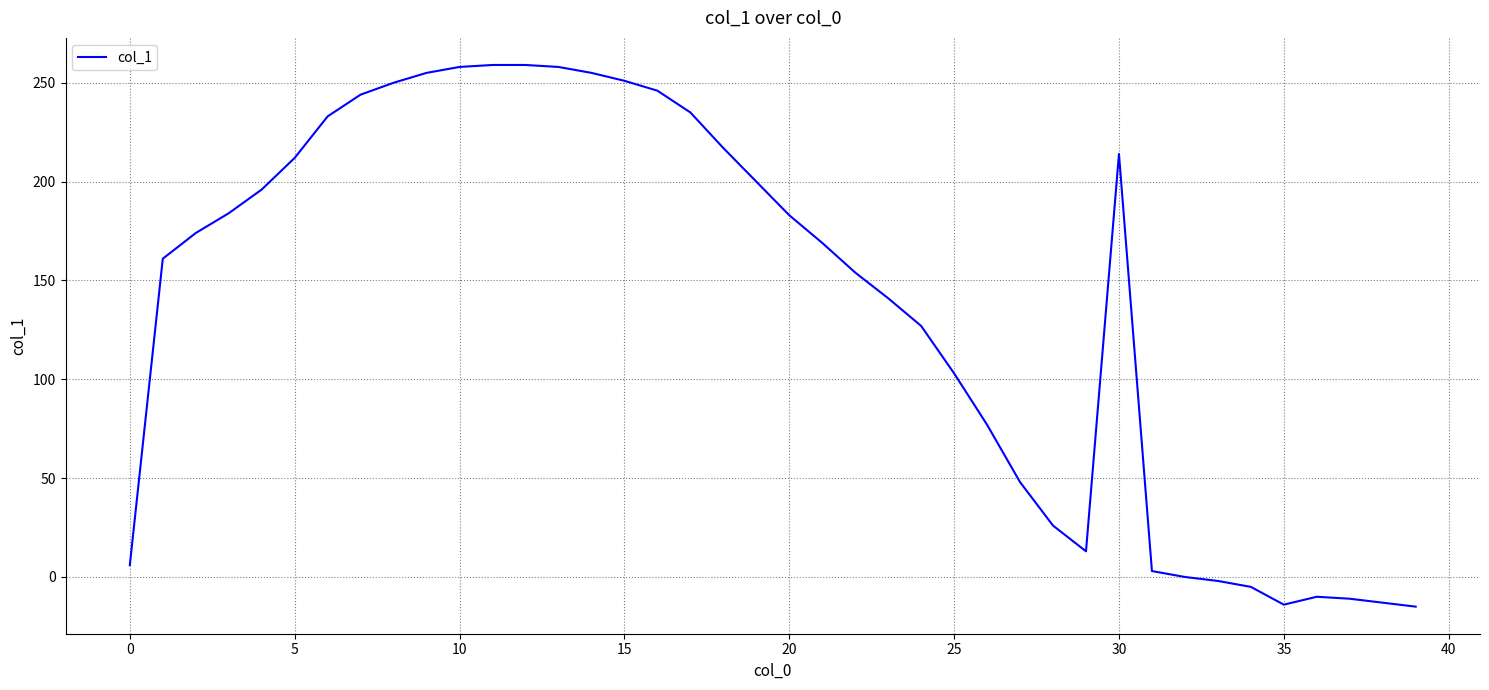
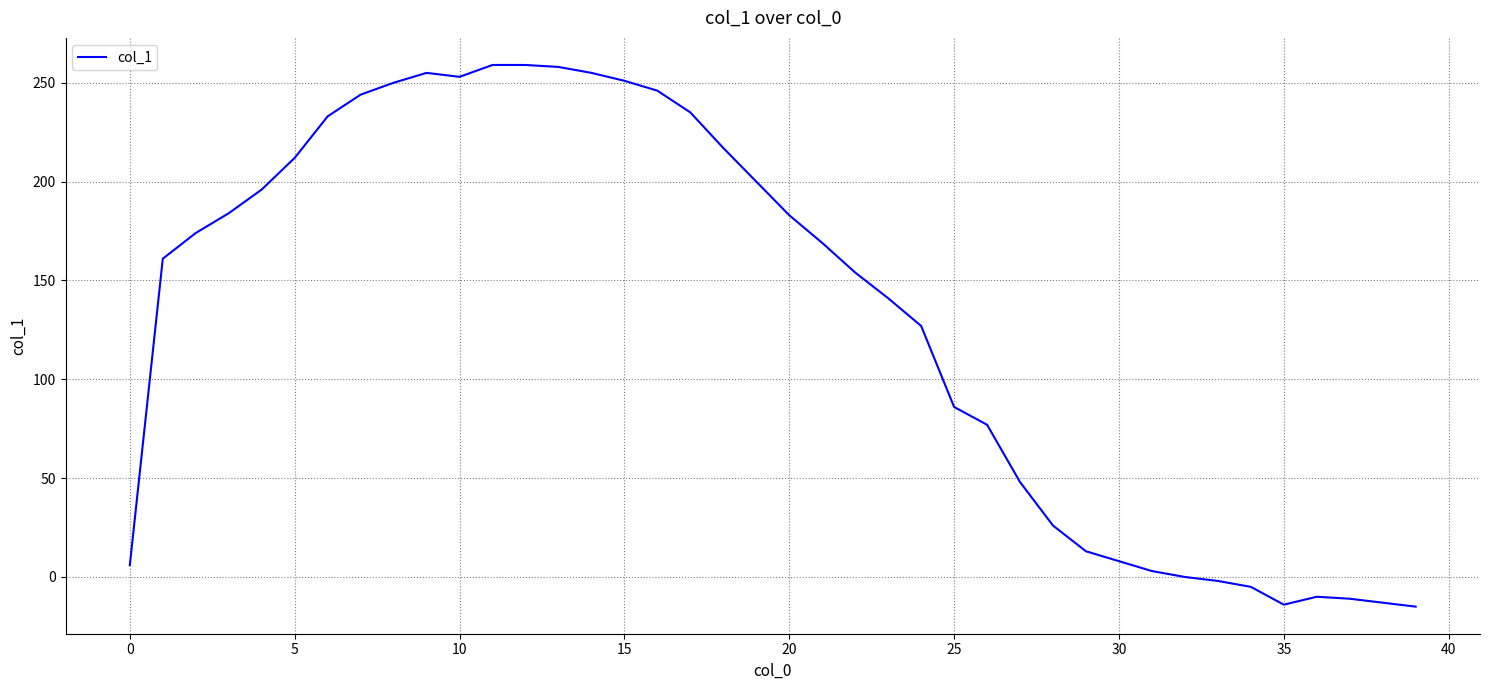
10: 258 -> 253
25: 103 -> 86
30: 214 -> 8
